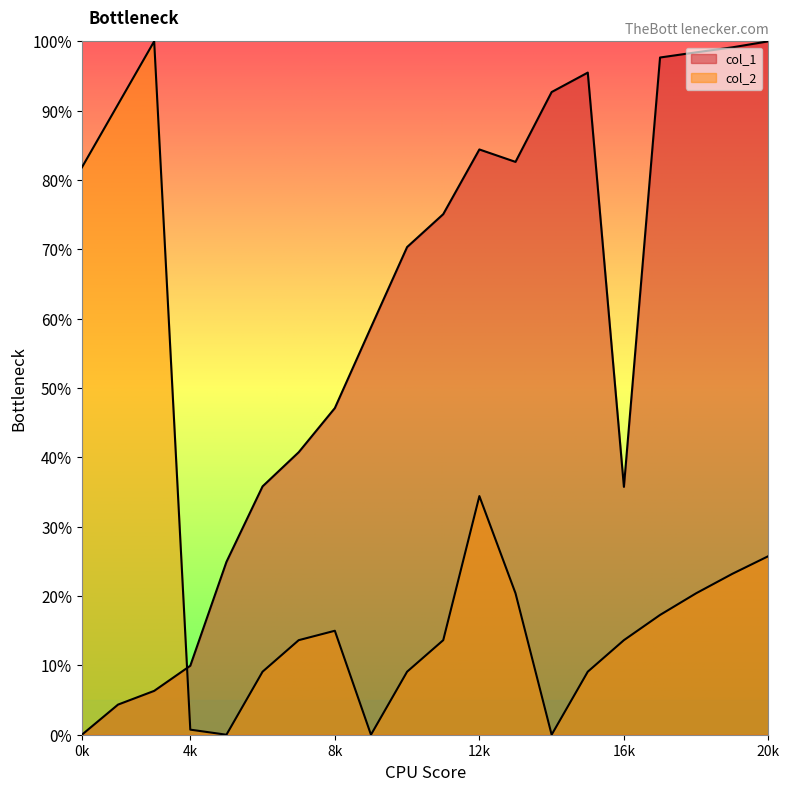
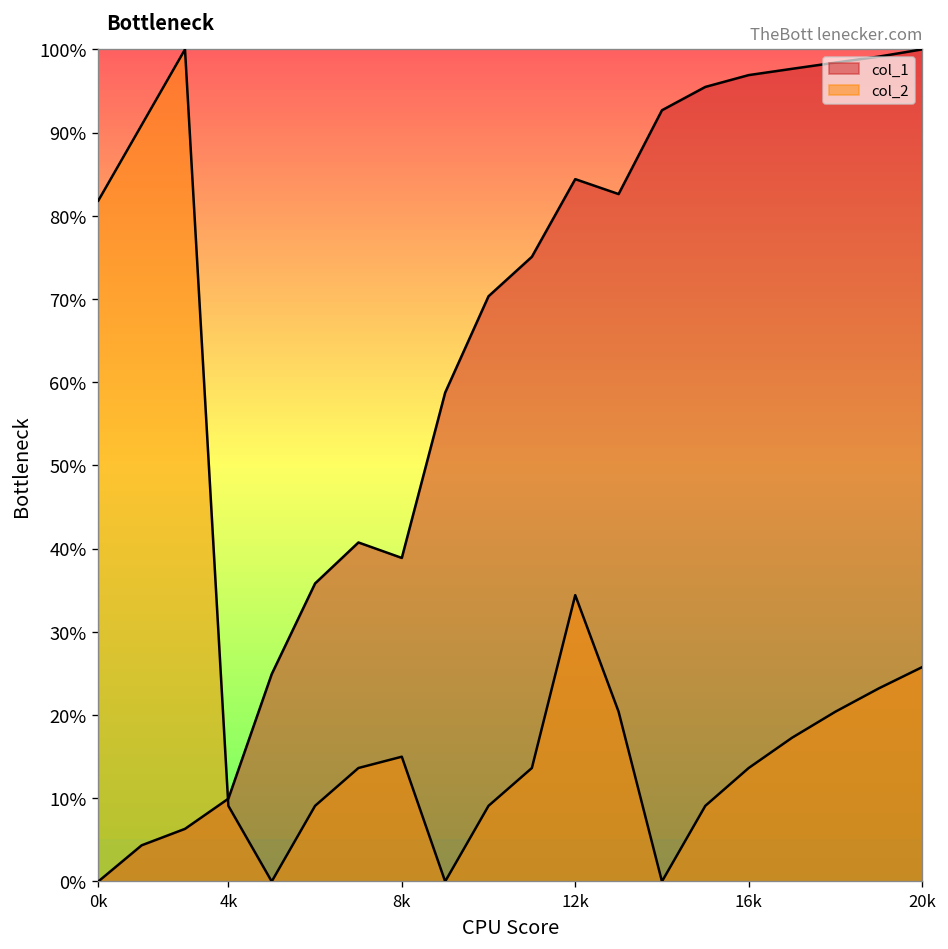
col_2, 4k: 1% -> 9%
col_1, 8k: 47% -> 39%
col_1, 16k: 36% -> 97%
